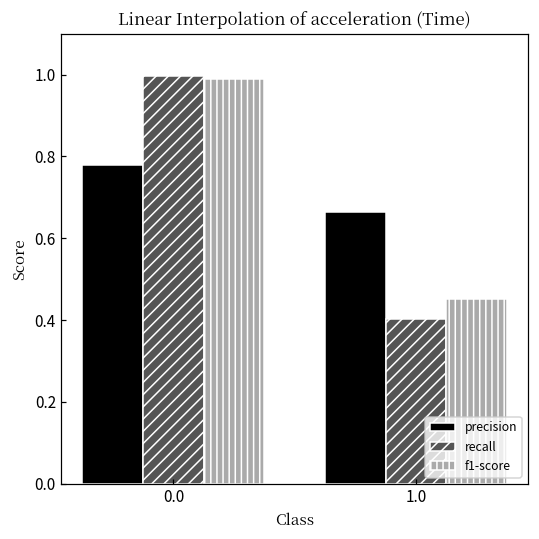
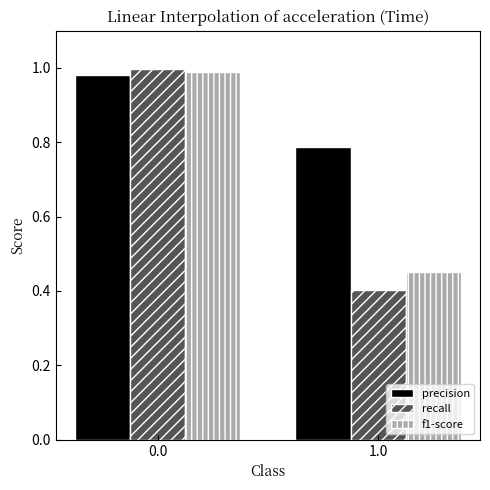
precision, 0.0: 0.78 -> 0.98
precision, 1.0: 0.67 -> 0.79
